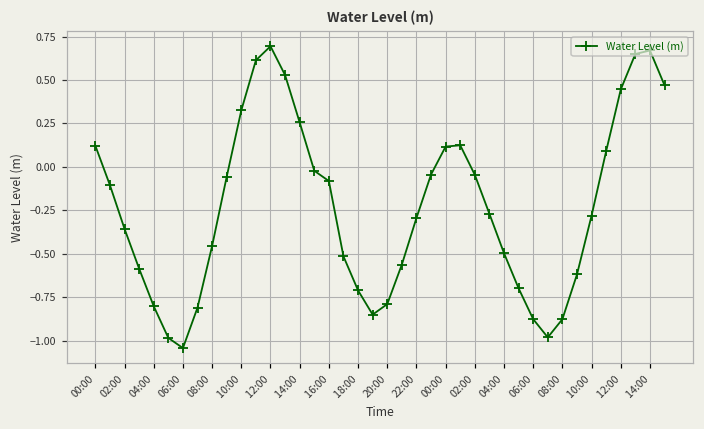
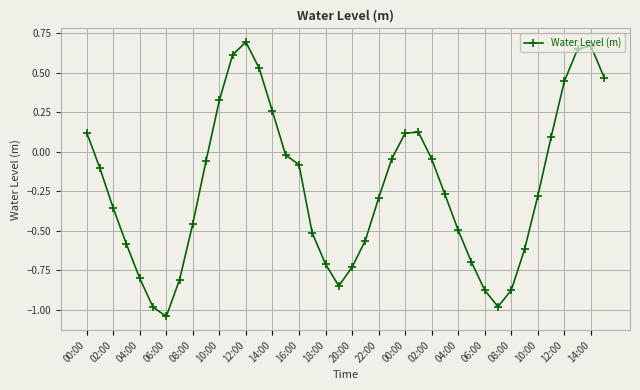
20:00: -0.79 -> -0.73
